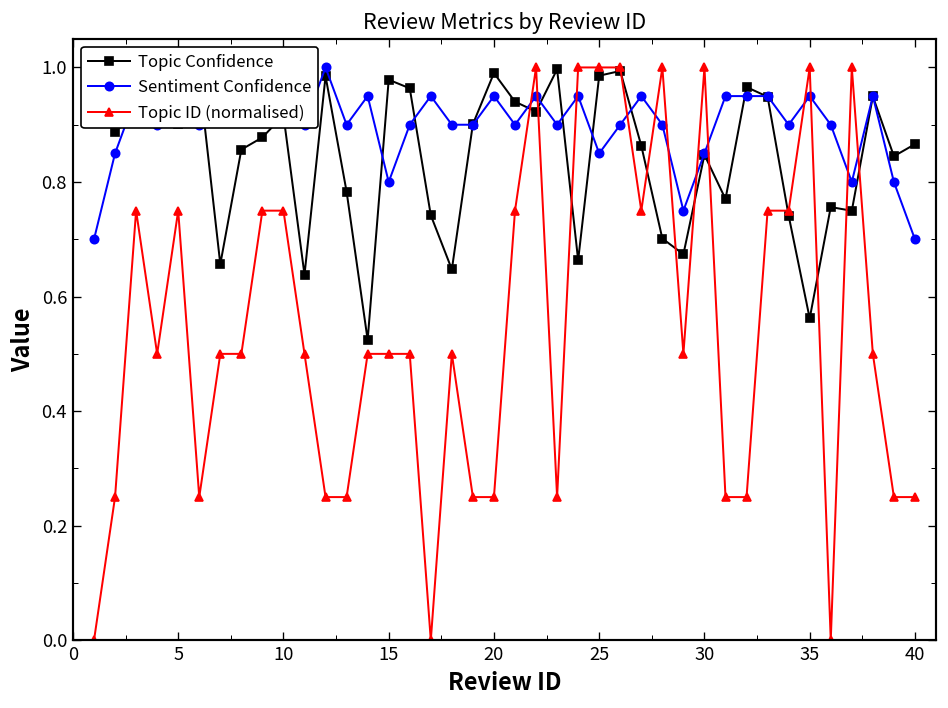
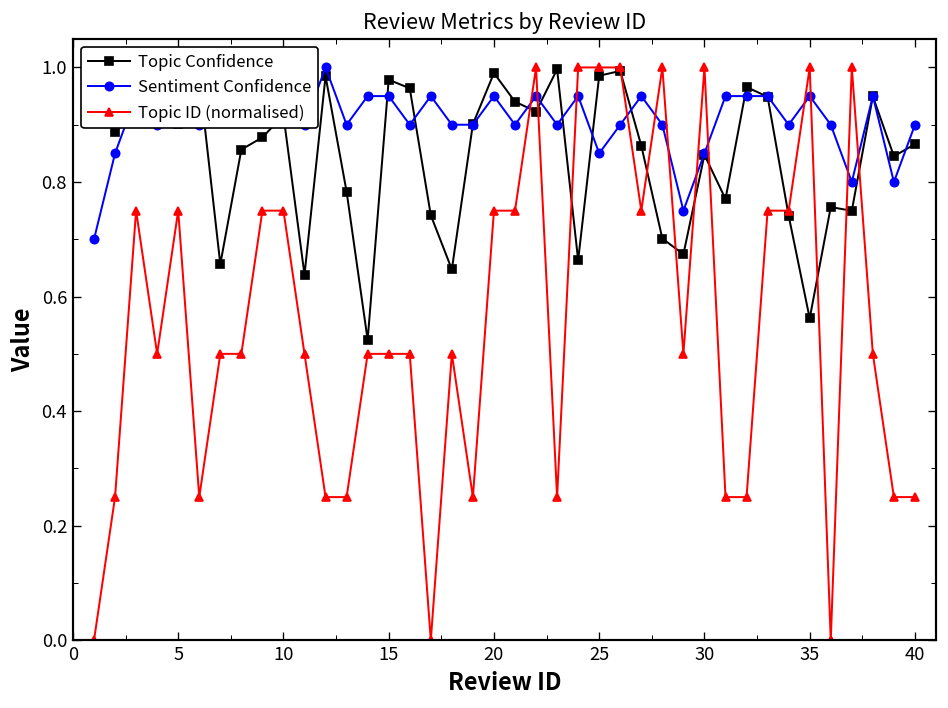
Sentiment Confidence, 15: 0.80 -> 0.95
Topic ID (normalised), 20: 0.25 -> 0.75
Sentiment Confidence, 40: 0.7 -> 0.9
